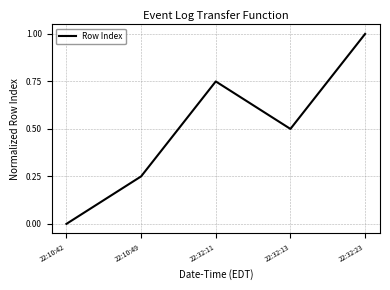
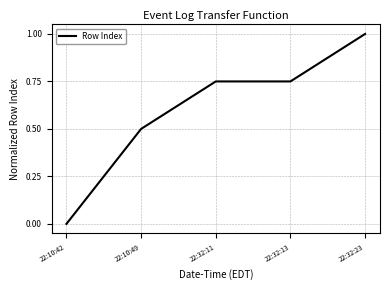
22:10:49: 0.25 -> 0.50
22:32:13: 0.50 -> 0.75
